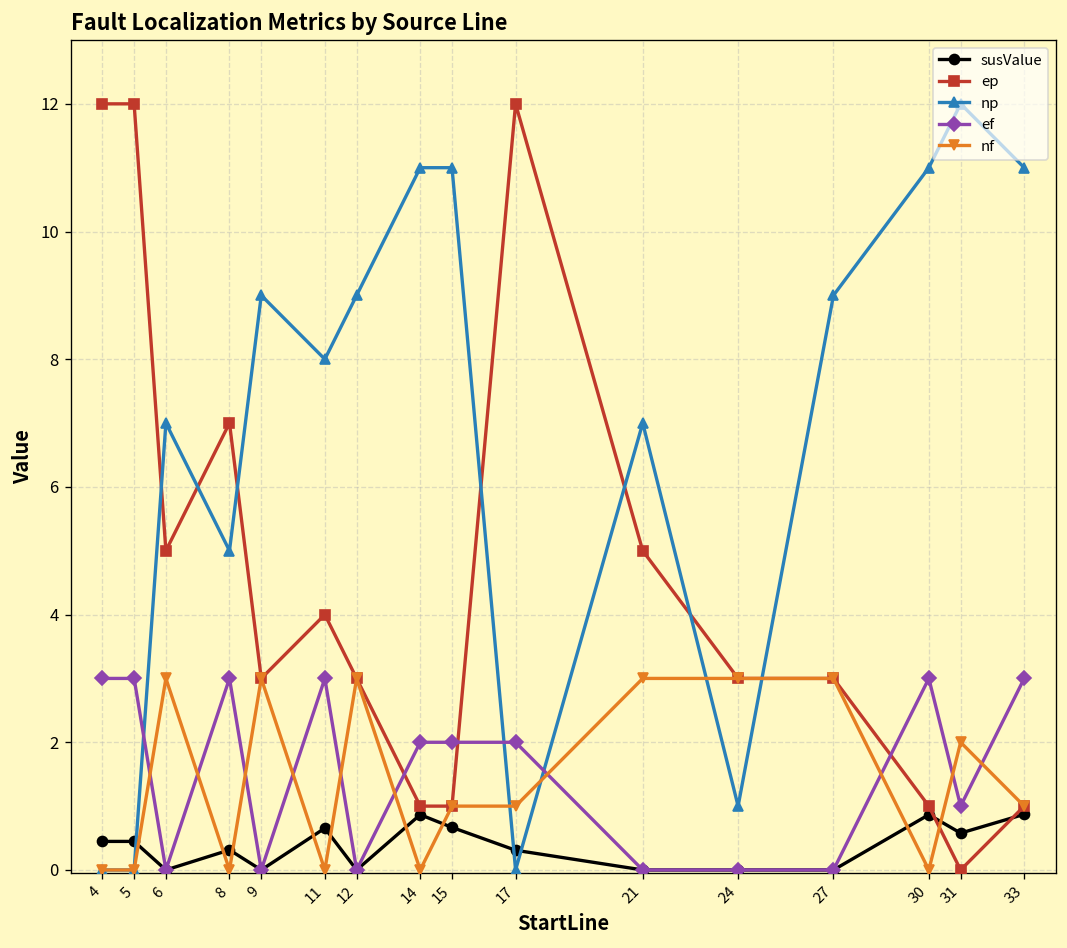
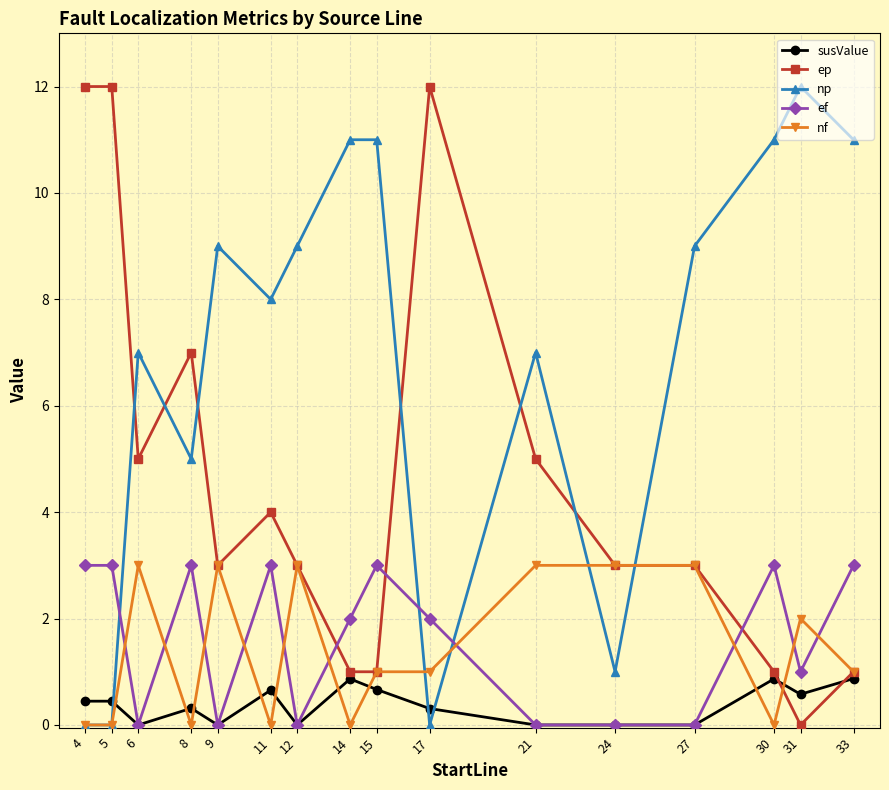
ef, 15: 2 -> 3
